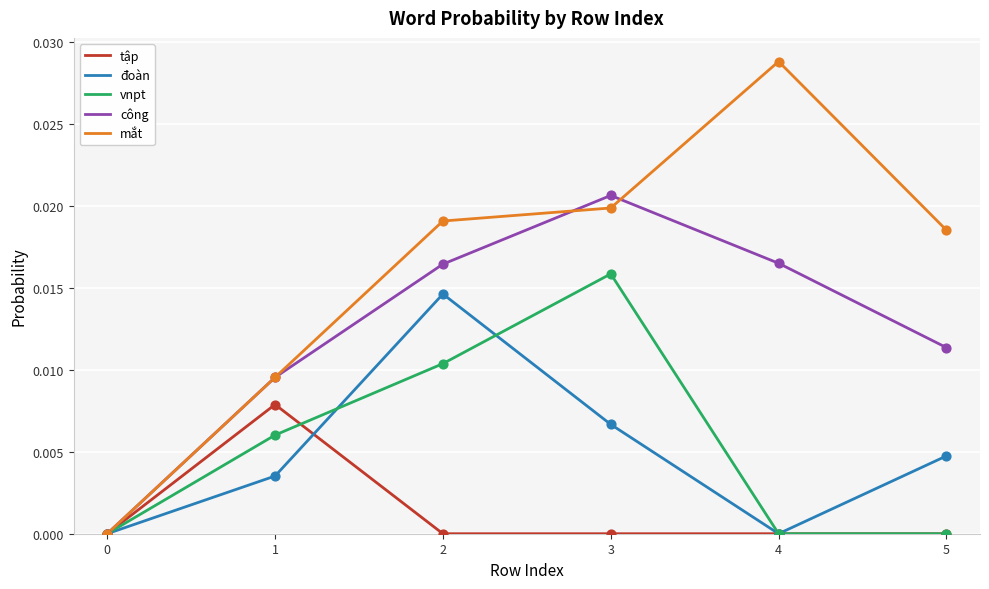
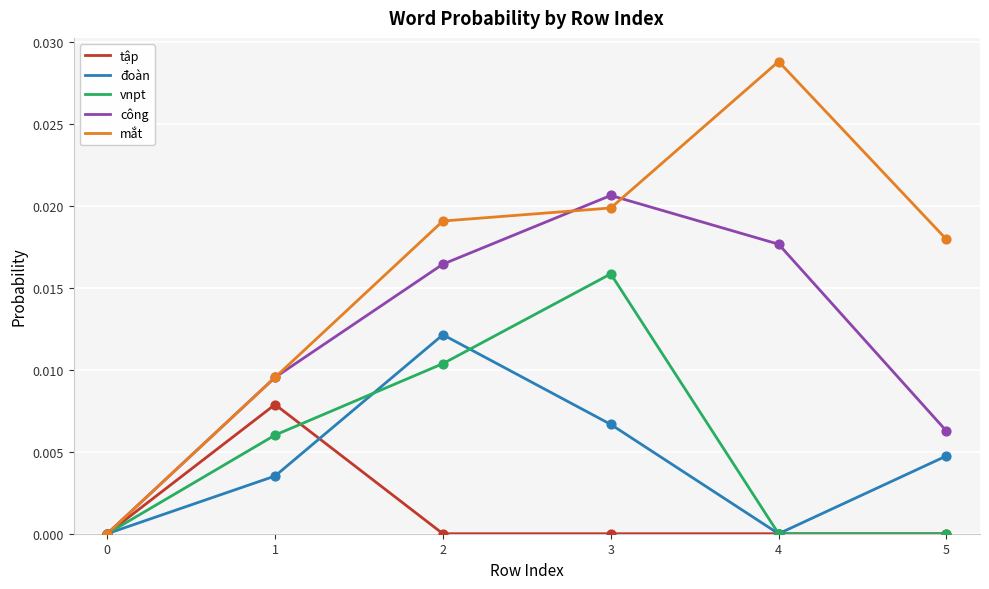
đoàn, 2: 0.0146 -> 0.0121
công, 4: 0.0165 -> 0.0177
công, 5: 0.0114 -> 0.0063
mắt, 5: 0.0185 -> 0.0180
